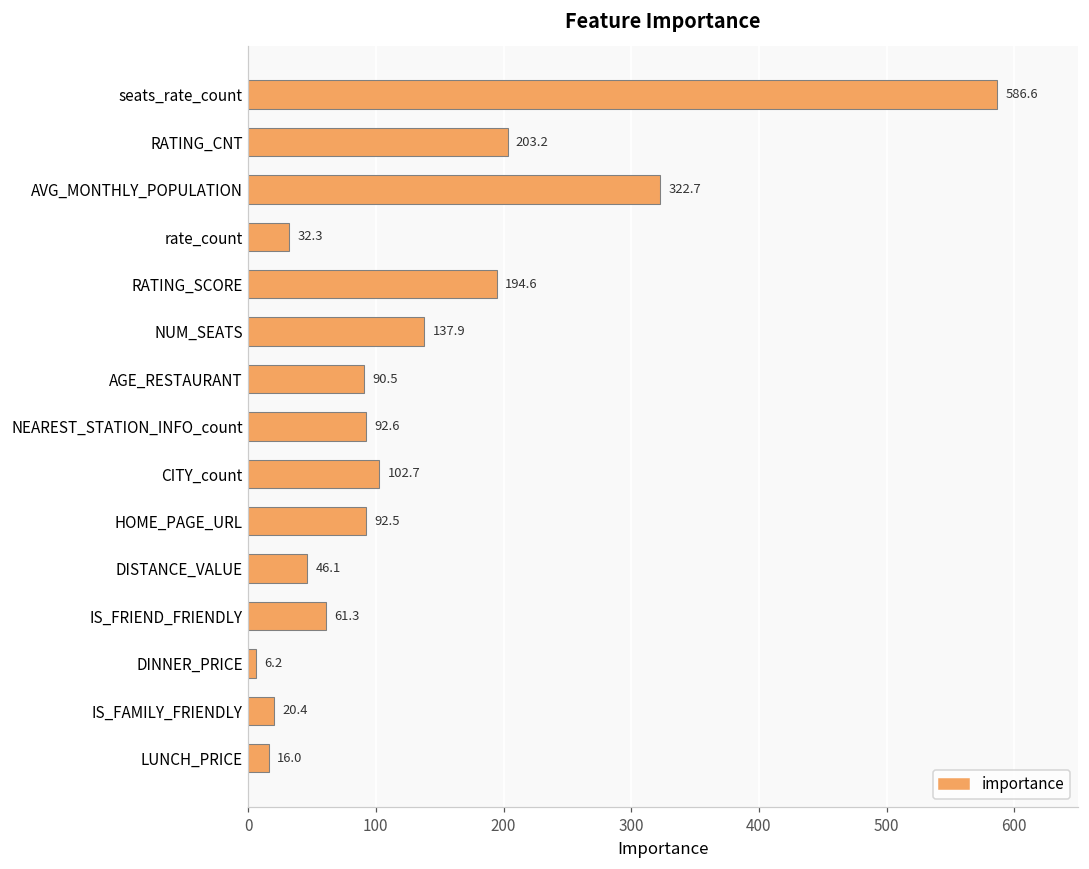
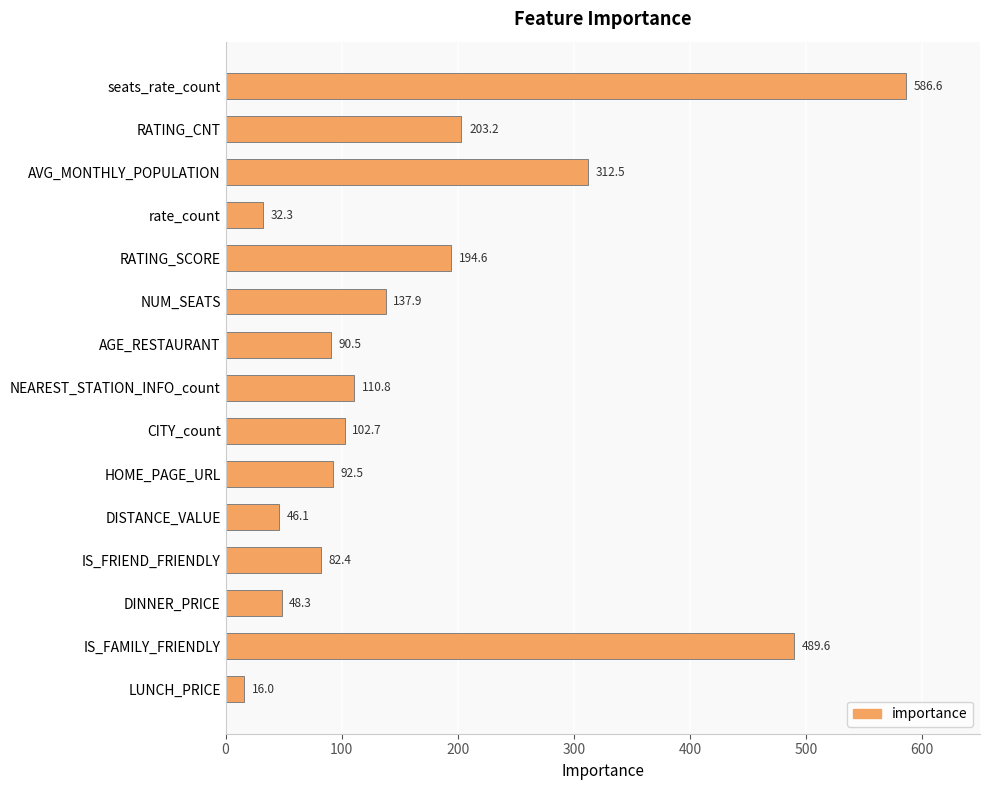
AVG_MONTHLY_POPULATION: 322.7 -> 312.5
NEAREST_STATION_INFO_count: 92.6 -> 110.8
IS_FRIEND_FRIENDLY: 61.3 -> 82.4
DINNER_PRICE: 6.2 -> 48.3
IS_FAMILY_FRIENDLY: 20.4 -> 489.6
